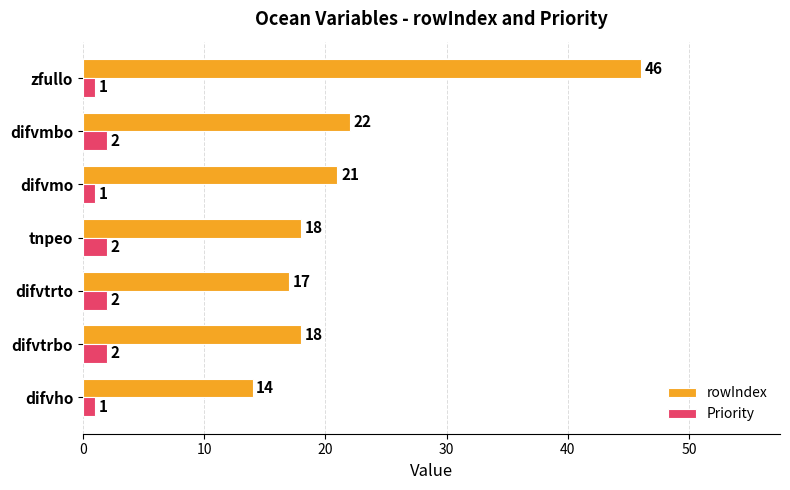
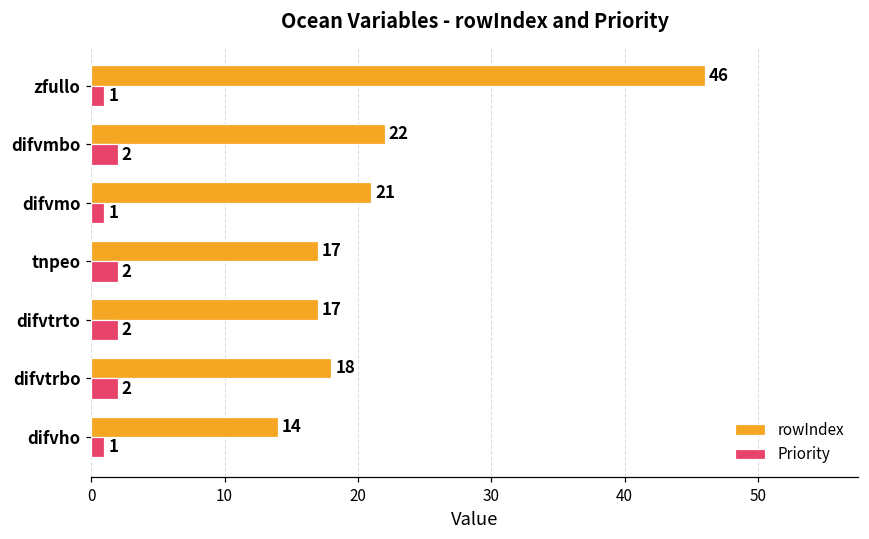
rowIndex, tnpeo: 18 -> 17
